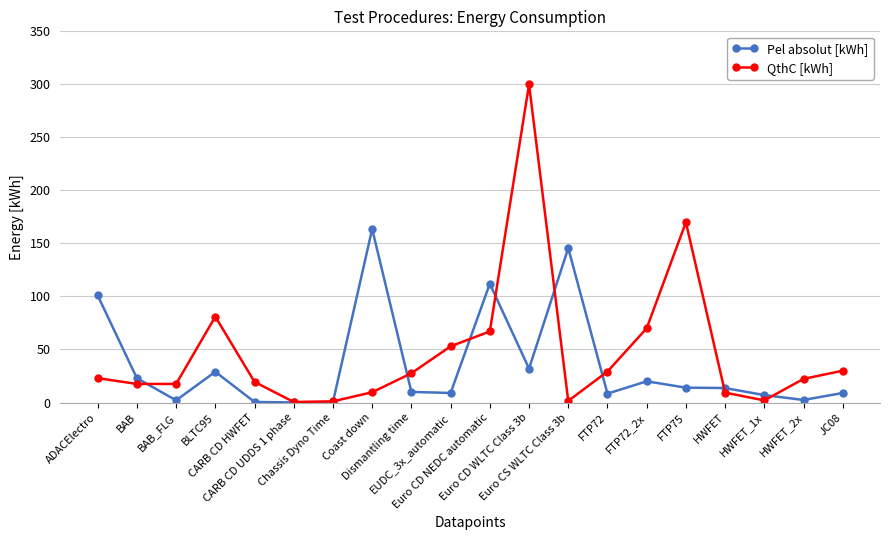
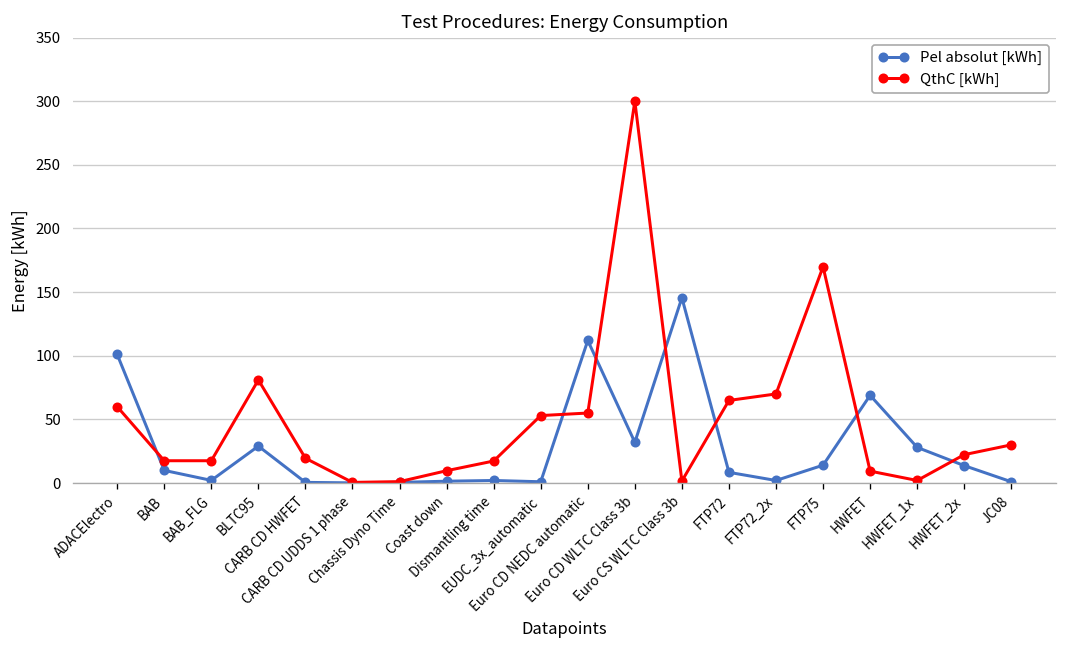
QthC [kWh], ADACElectro: 23 -> 60
Pel absolut [kWh], BAB: 23 -> 10
Pel absolut [kWh], Coast down: 164 -> 1
Pel absolut [kWh], Dismantling time: 10 -> 2
QthC [kWh], Dismantling time: 28 -> 17
Pel absolut [kWh], EUDC_3x_automatic: 9 -> 1
QthC [kWh], Euro CD NEDC automatic: 67 -> 55
QthC [kWh], FTP72: 29 -> 65
Pel absolut [kWh], FTP72_2x: 20 -> 2
Pel absolut [kWh], HWFET: 14 -> 69
Pel absolut [kWh], HWFET_1x: 7 -> 28
Pel absolut [kWh], HWFET_2x: 2 -> 14
Pel absolut [kWh], JC08: 9 -> 1
